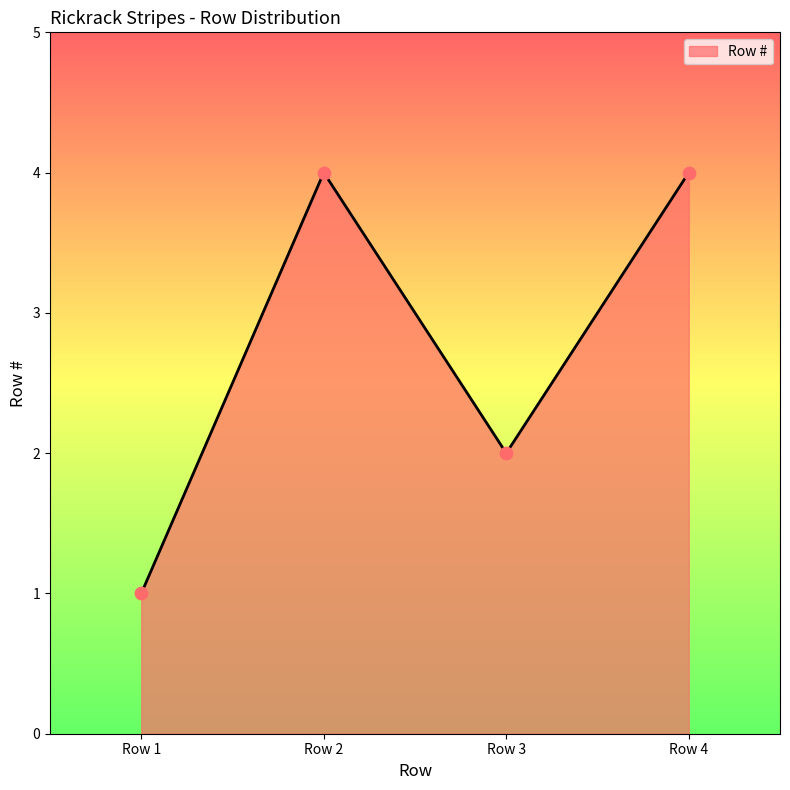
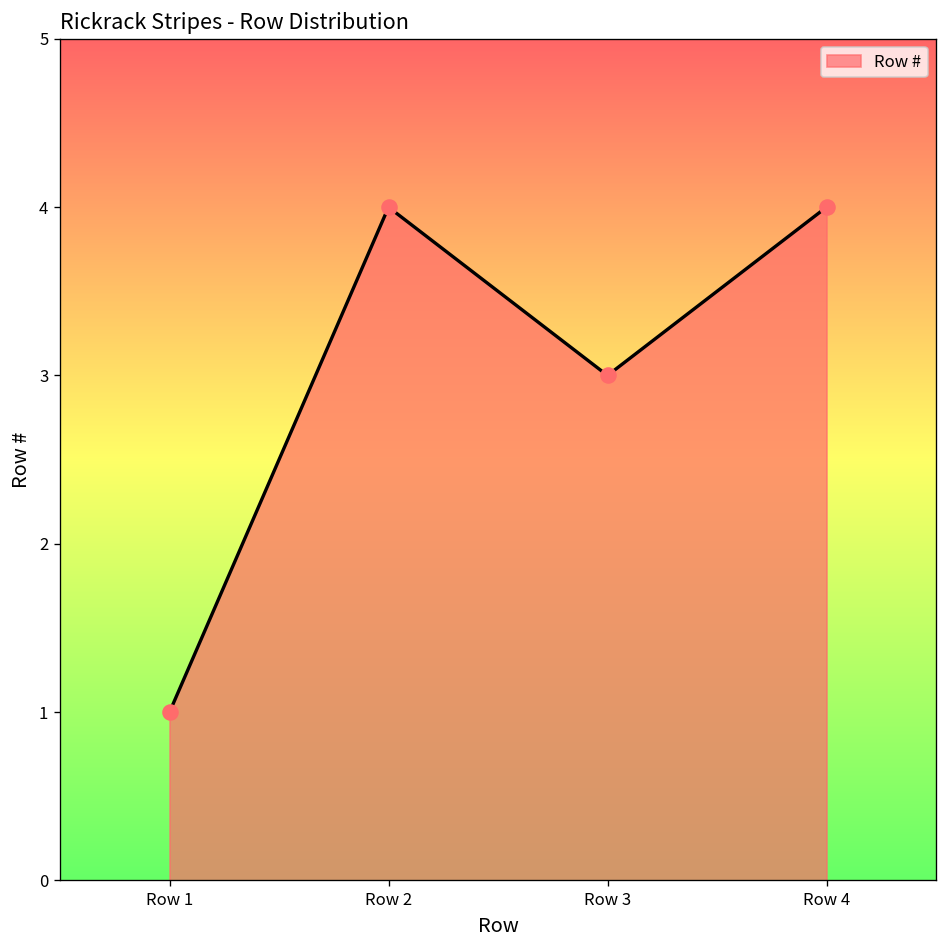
Row 3: 2 -> 3
